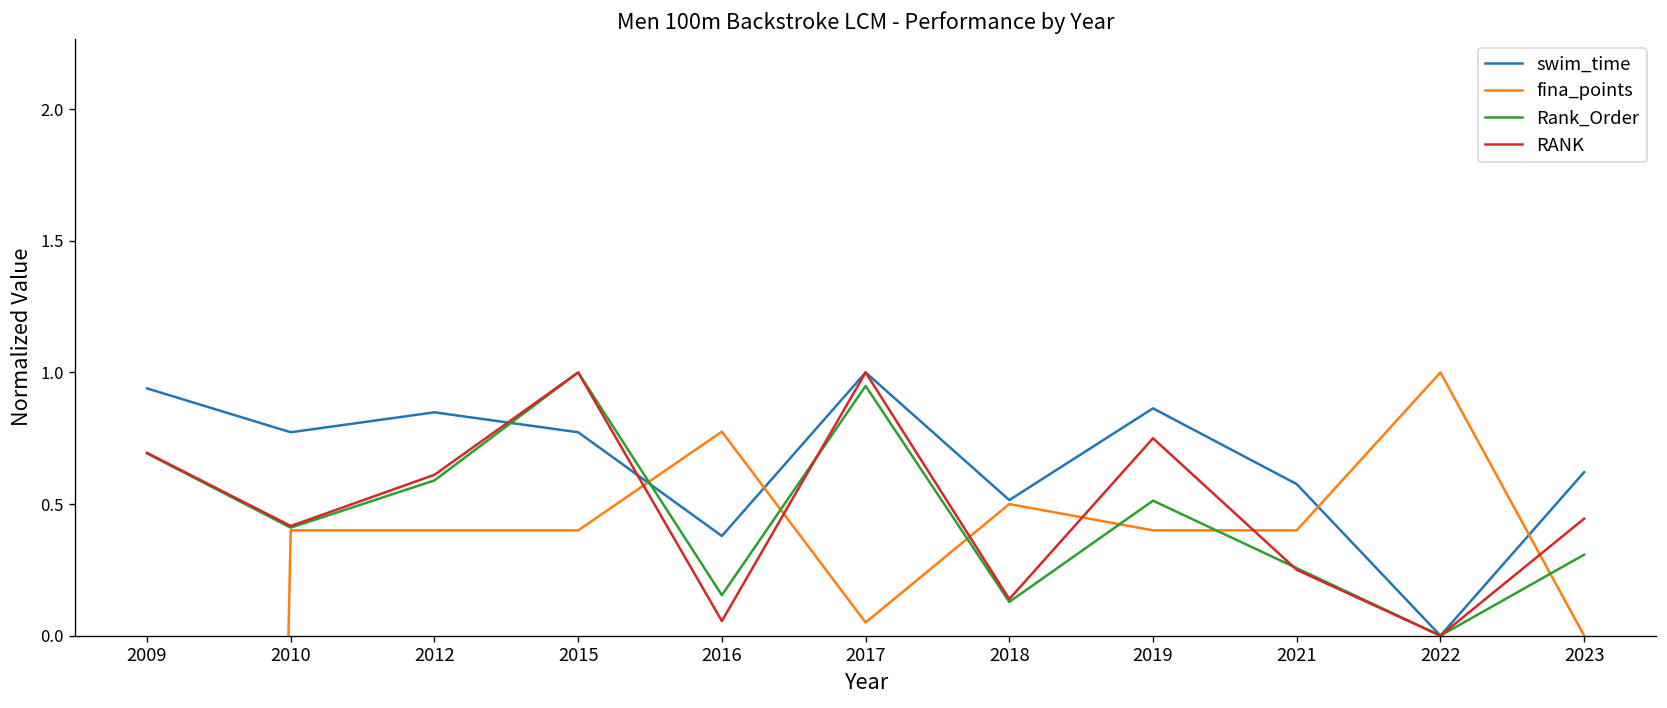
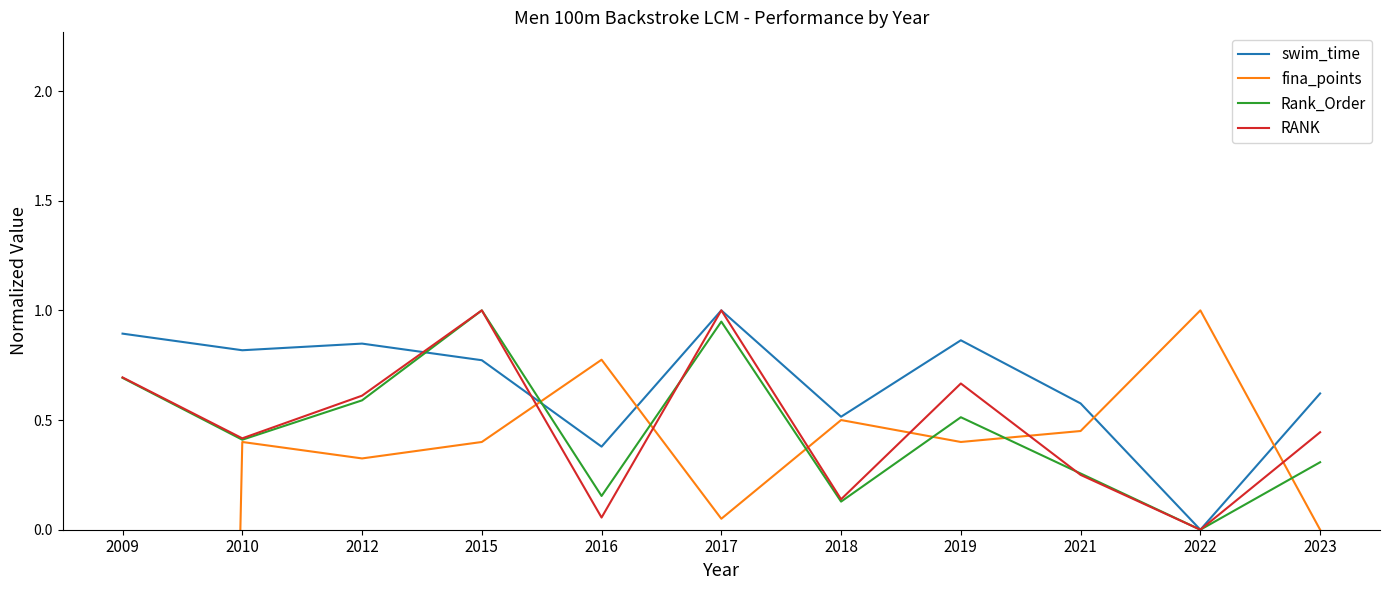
swim_time, 2009: 0.94 -> 0.89
swim_time, 2010: 0.77 -> 0.82
fina_points, 2012: 0.40 -> 0.33
RANK, 2019: 0.75 -> 0.67
fina_points, 2021: 0.40 -> 0.45
